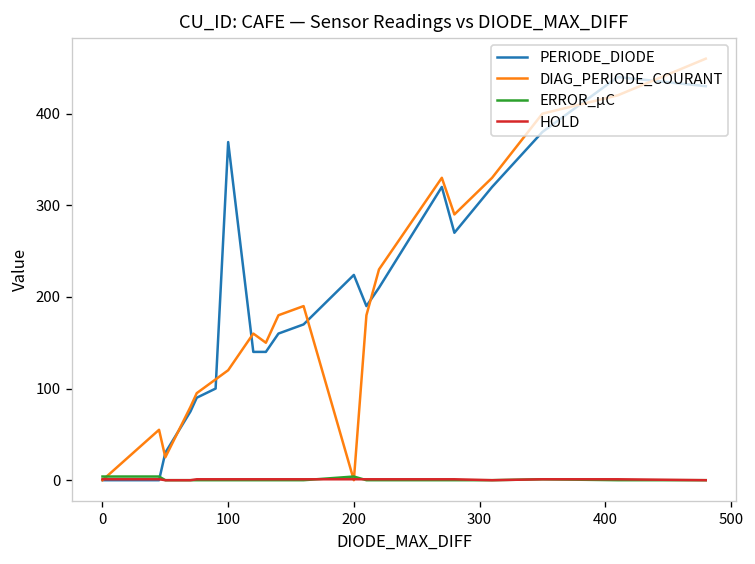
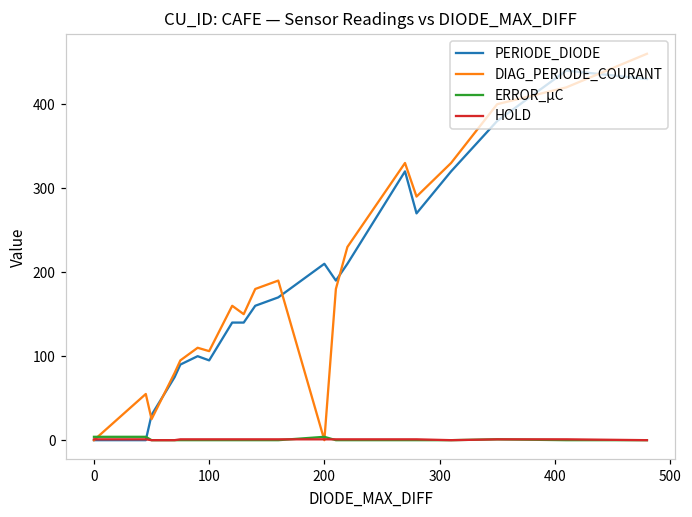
PERIODE_DIODE, 100: 370 -> 100
DIAG_PERIODE_COURANT, 100: 120 -> 110
PERIODE_DIODE, 200: 220 -> 210
